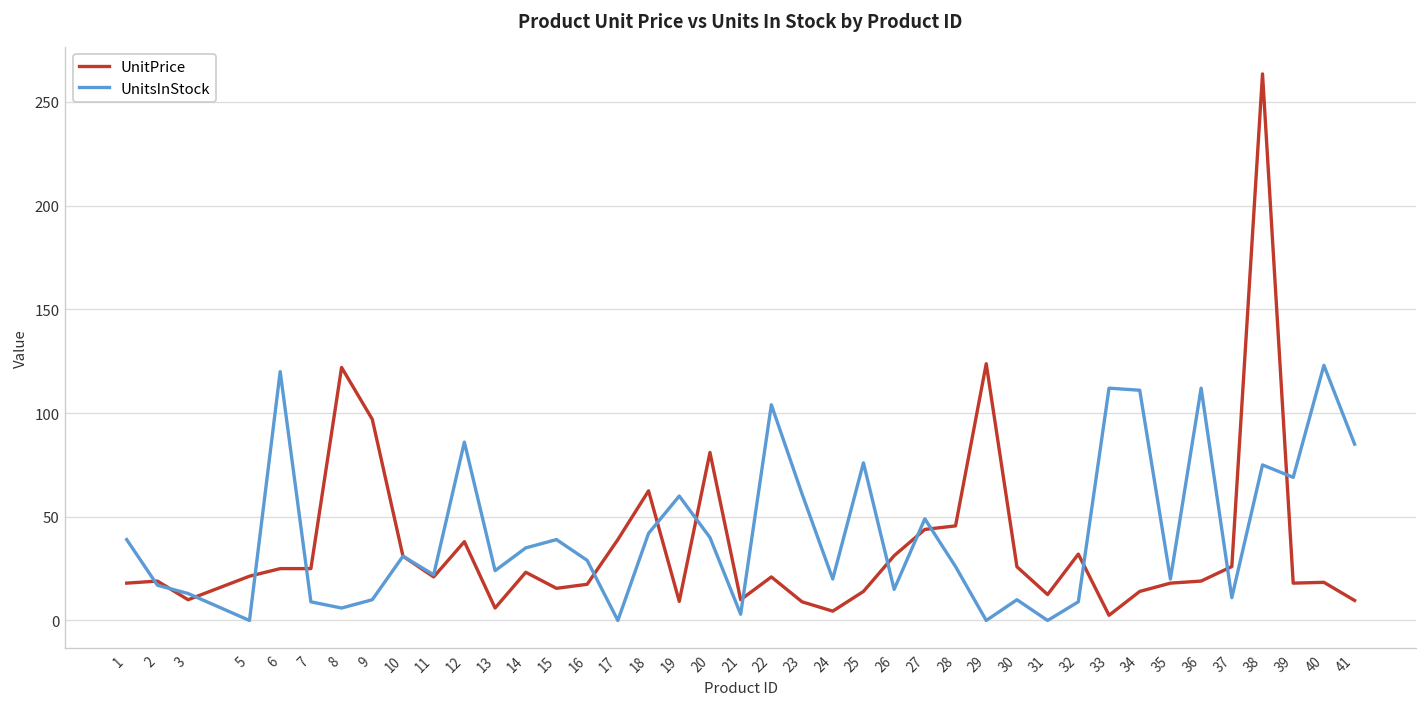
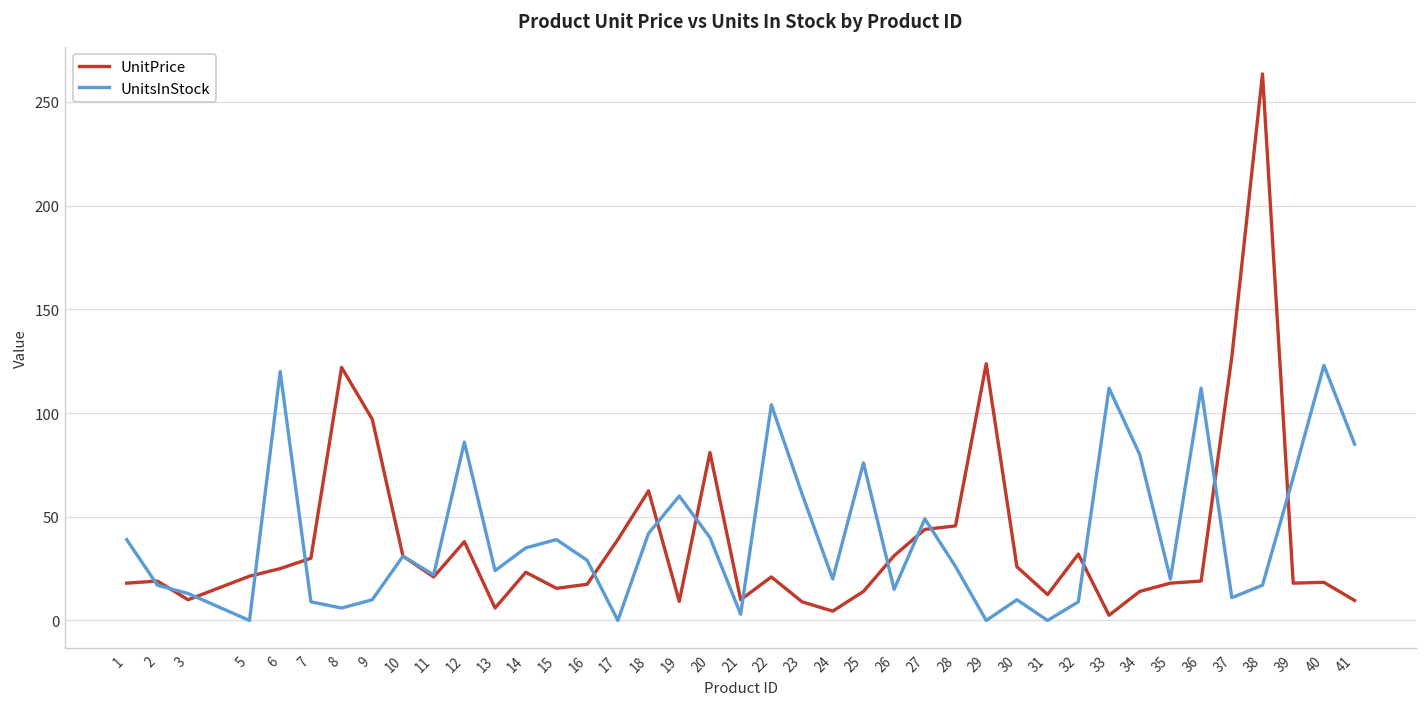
UnitPrice, 7: 25 -> 30
UnitsInStock, 34: 111 -> 80
UnitPrice, 37: 26 -> 127
UnitsInStock, 38: 75 -> 17
